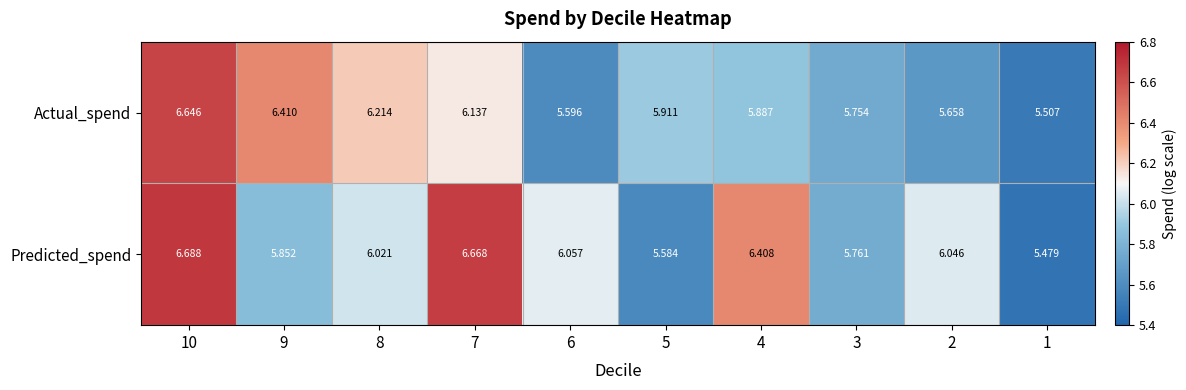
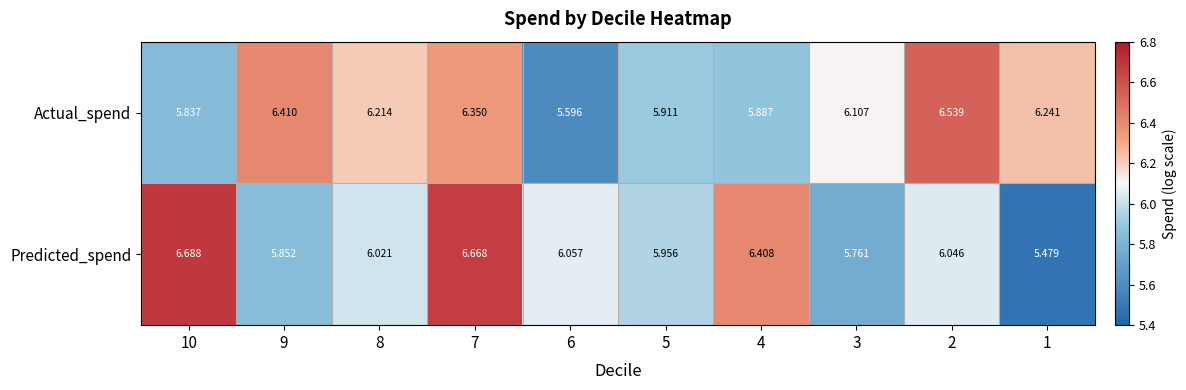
Actual_spend, 10: 6.646 -> 5.837
Actual_spend, 7: 6.137 -> 6.350
Actual_spend, 3: 5.754 -> 6.107
Actual_spend, 2: 5.658 -> 6.539
Actual_spend, 1: 5.507 -> 6.241
Predicted_spend, 5: 5.584 -> 5.956
